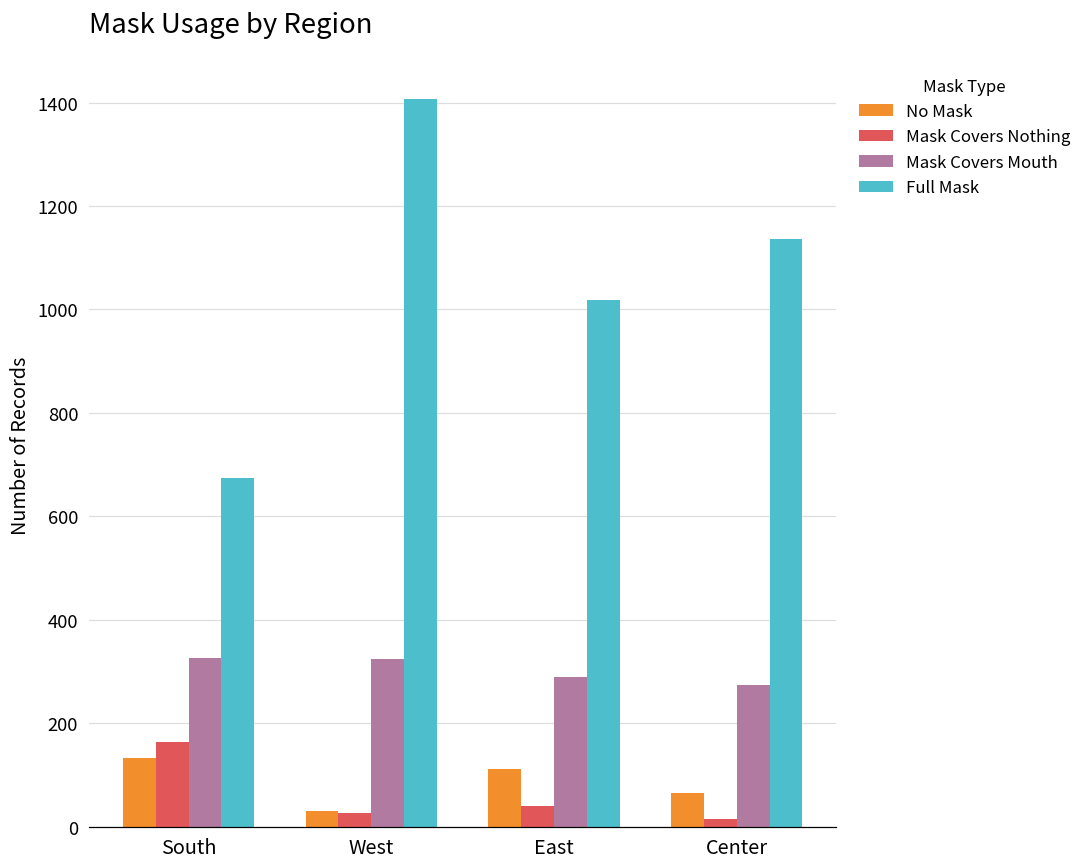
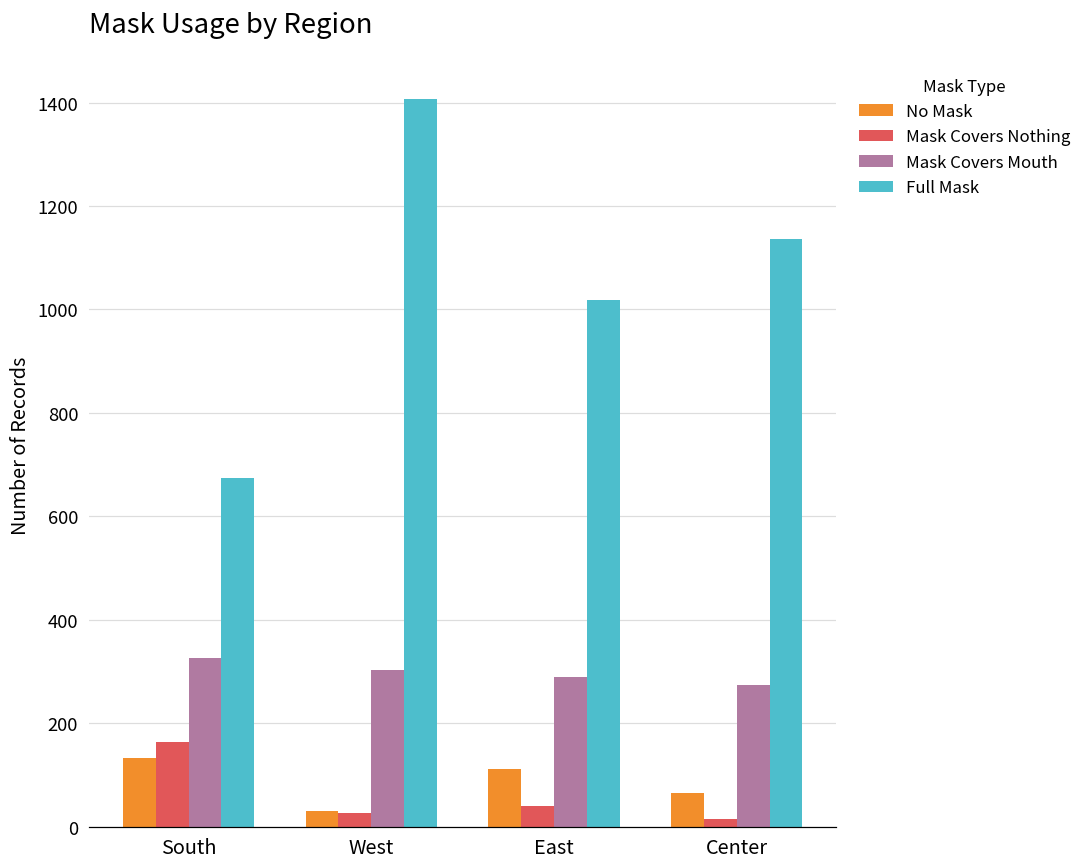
Mask Covers Mouth, West: 320 -> 300
